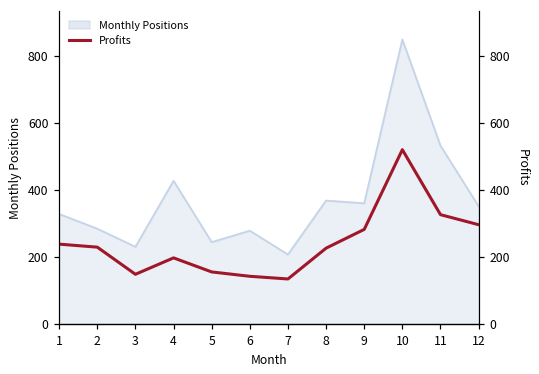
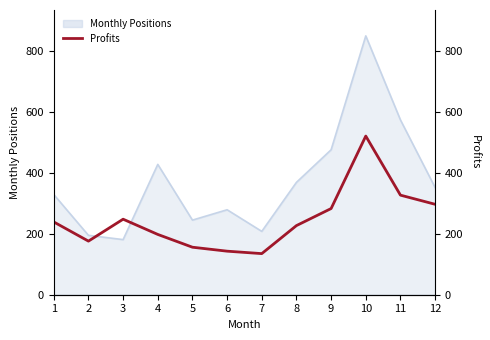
Monthly Positions, 2: 290 -> 200
Profits, 2: 230 -> 180
Monthly Positions, 3: 230 -> 180
Profits, 3: 150 -> 250
Monthly Positions, 9: 360 -> 480
Monthly Positions, 11: 530 -> 570
